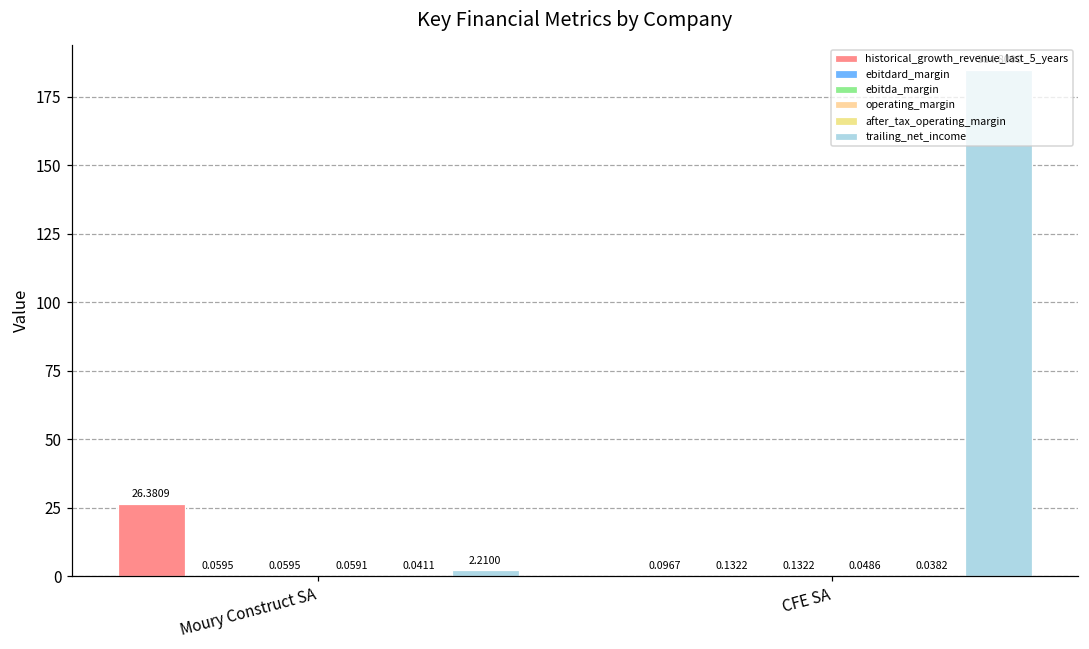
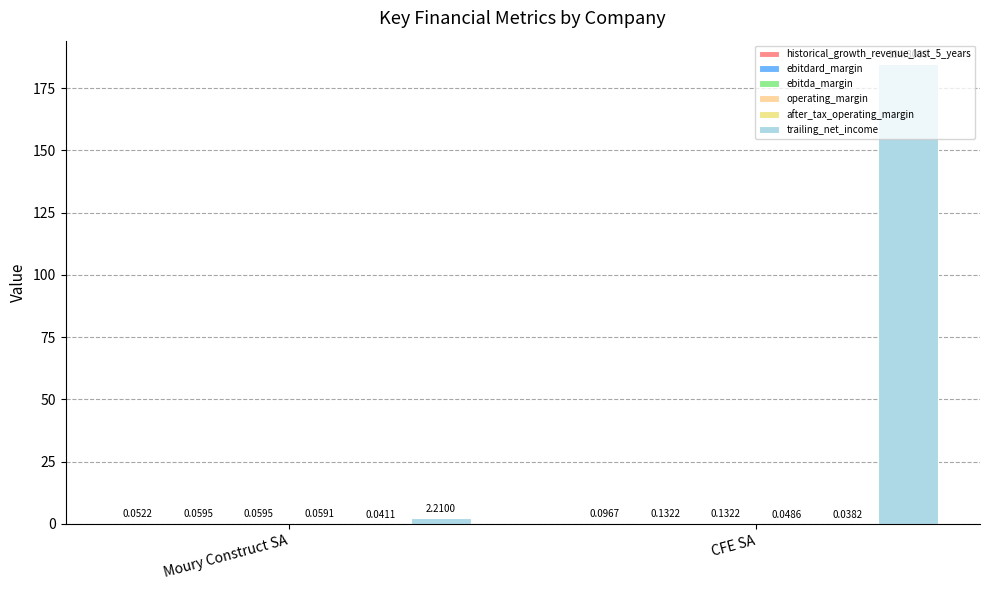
historical_growth_revenue_last_5_years, Moury Construct SA: 26.3809 -> 0.0522
